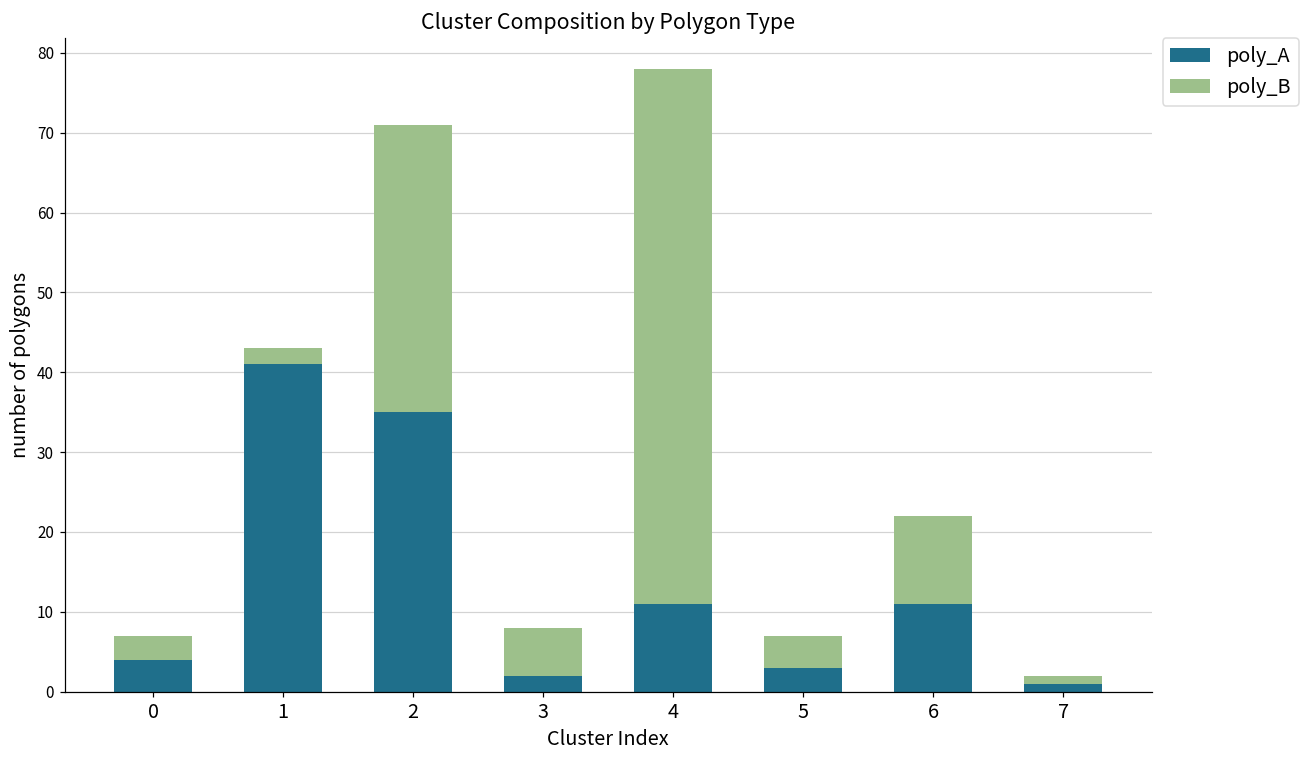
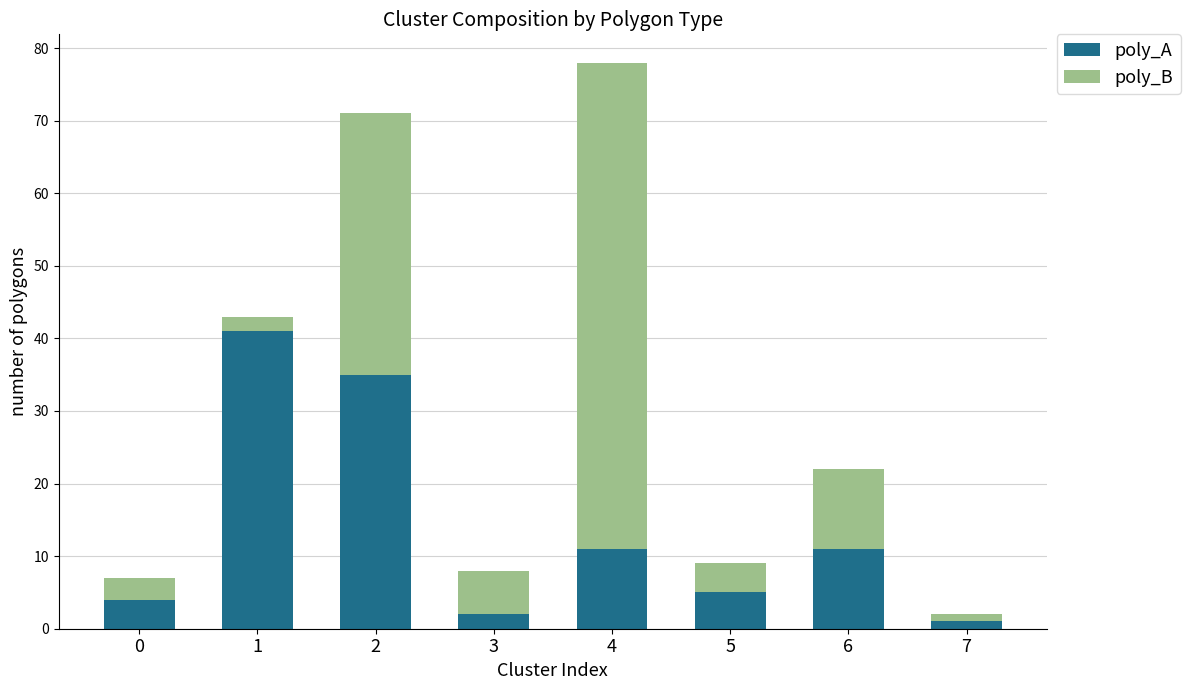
poly_A, 5: 3 -> 5
